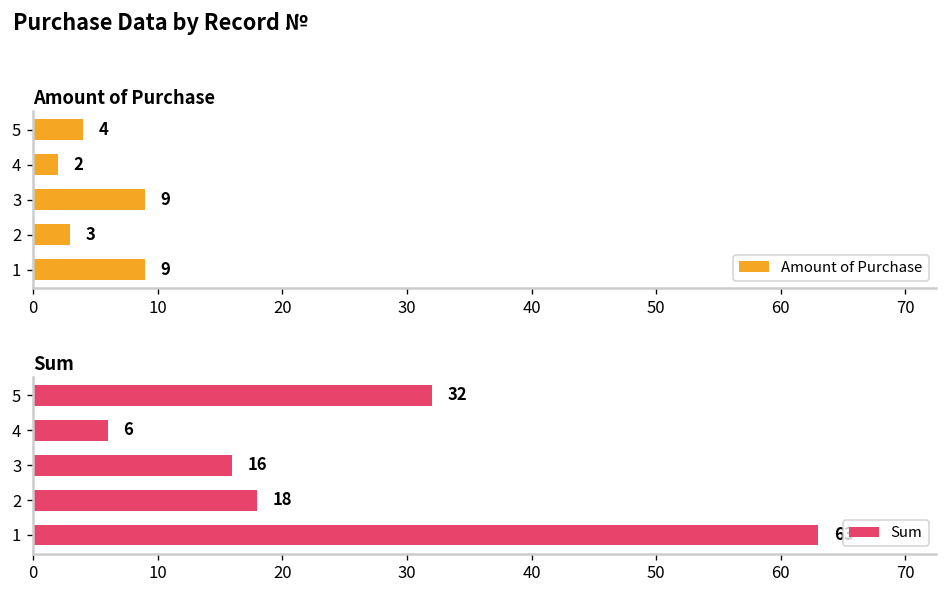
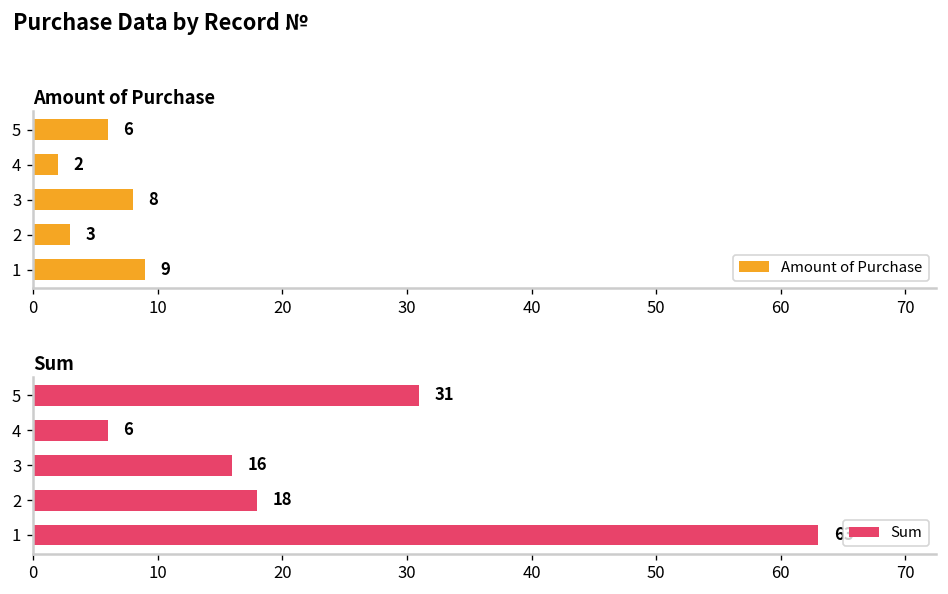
Amount of Purchase, 5: 4 -> 6
Amount of Purchase, 3: 9 -> 8
Sum, 5: 32 -> 31
